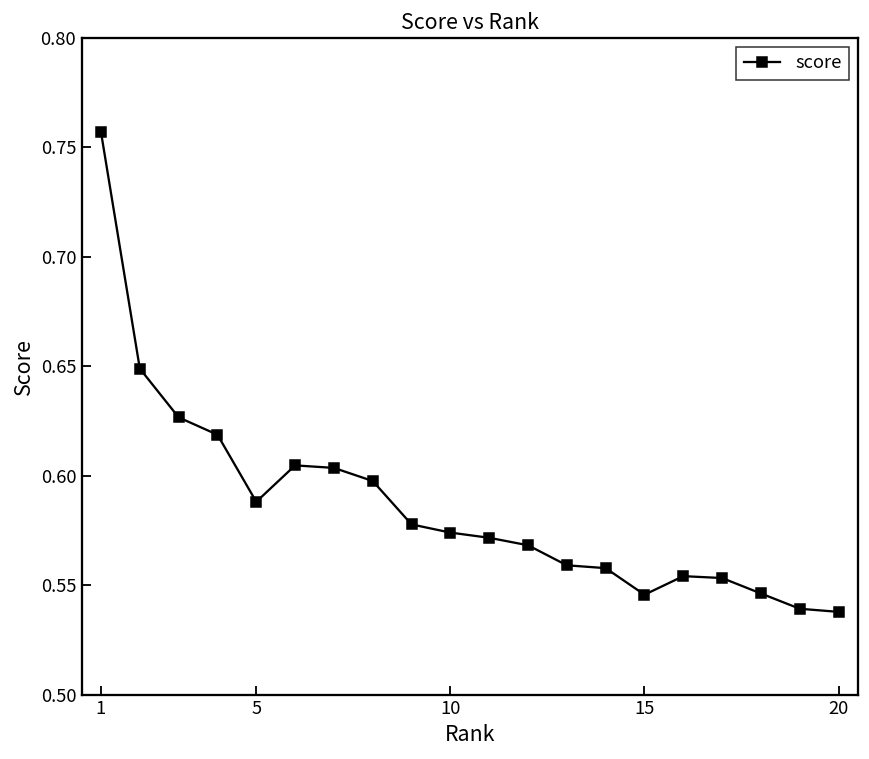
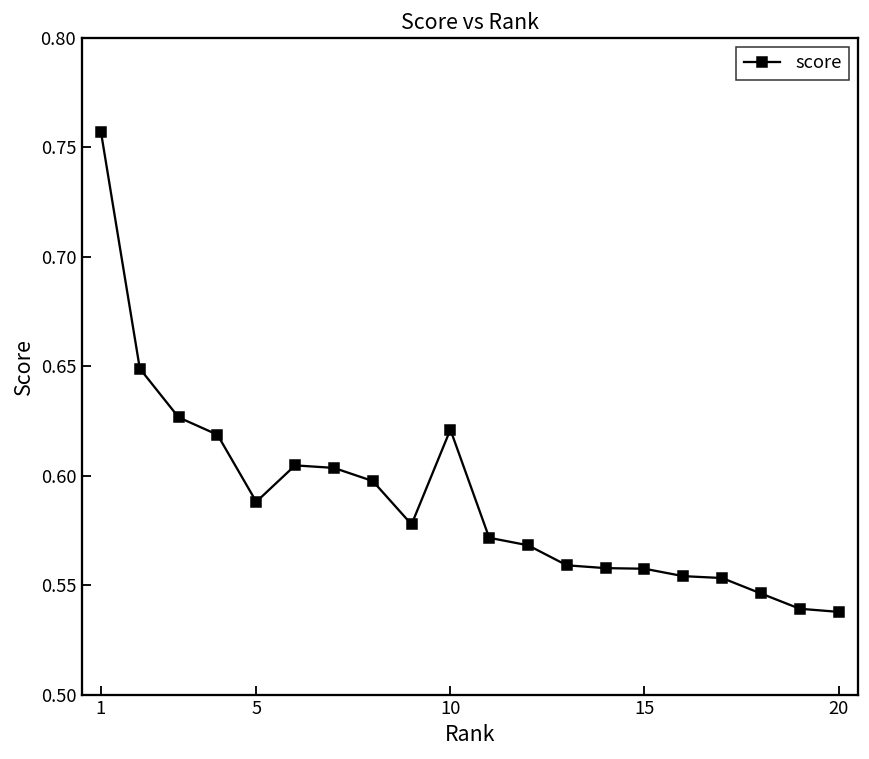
10: 0.574 -> 0.621
15: 0.546 -> 0.558
